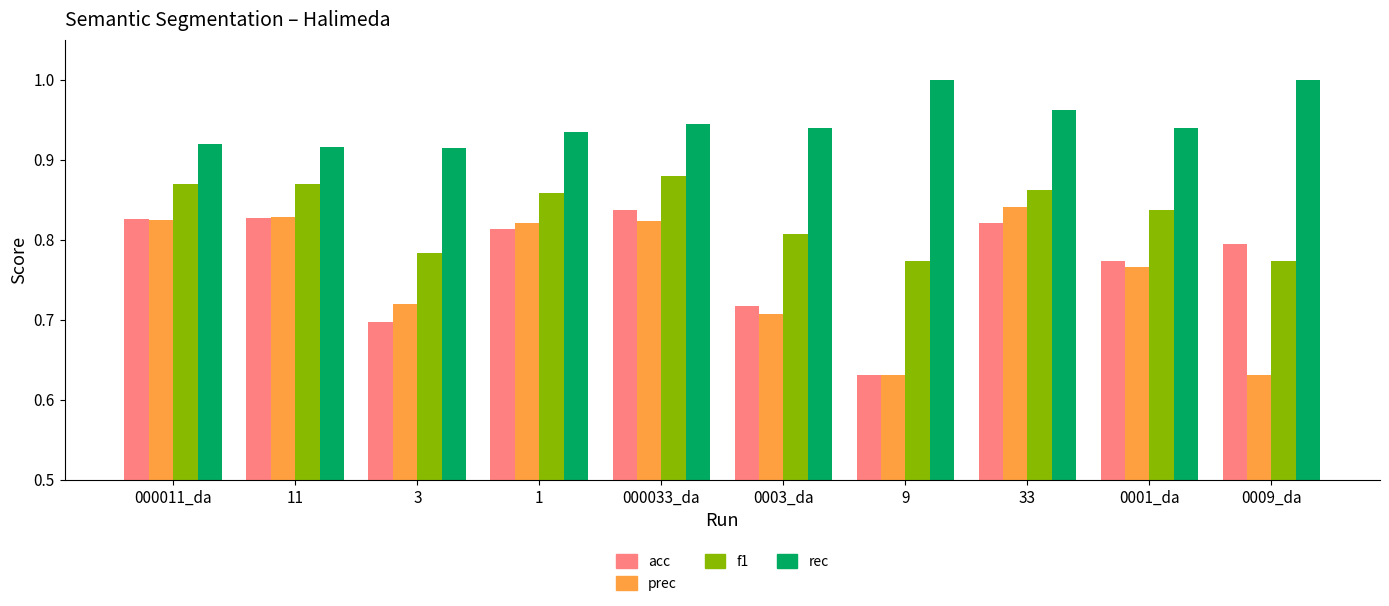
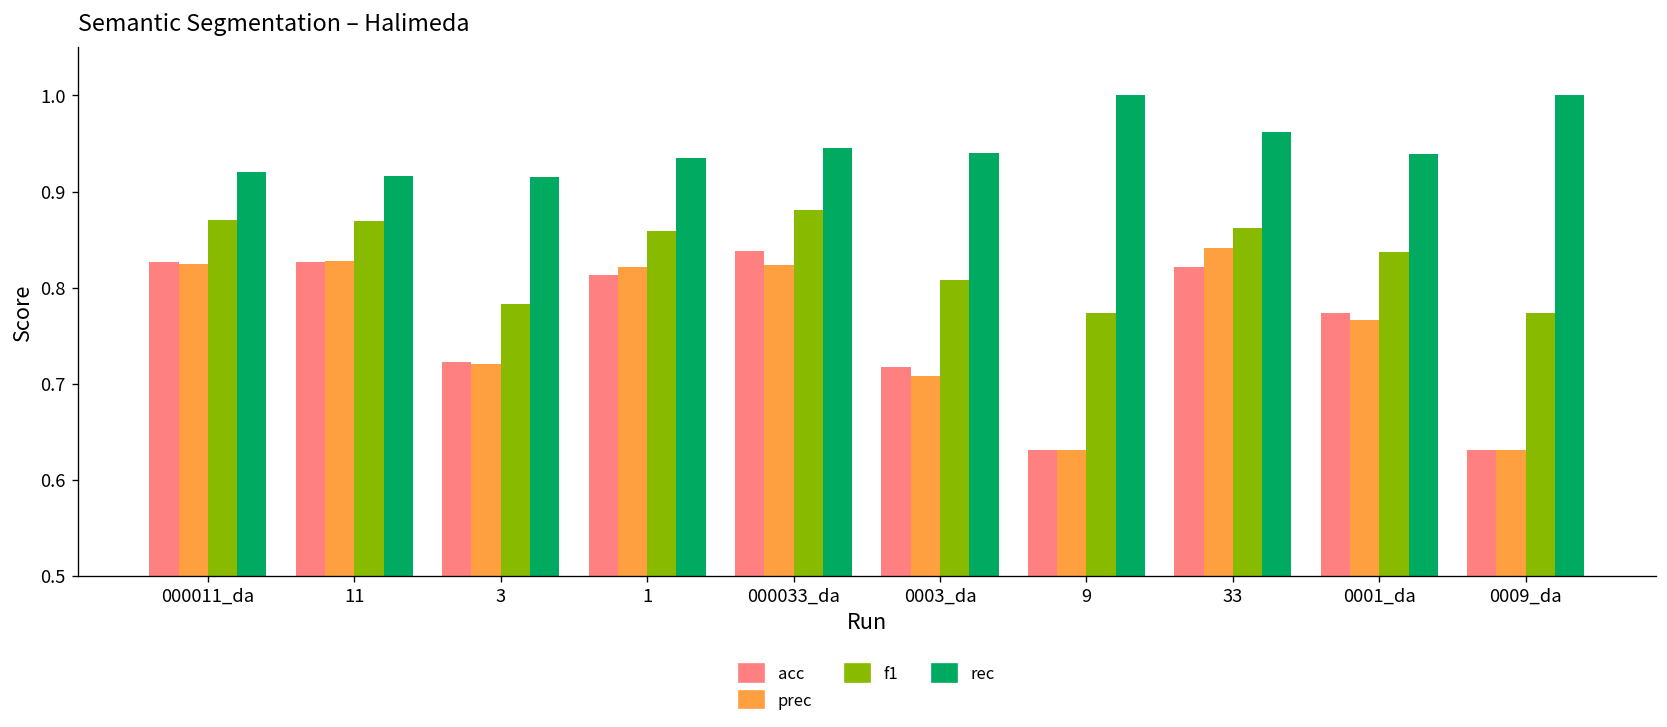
acc, 3: 0.70 -> 0.72
acc, 0009_da: 0.80 -> 0.63
